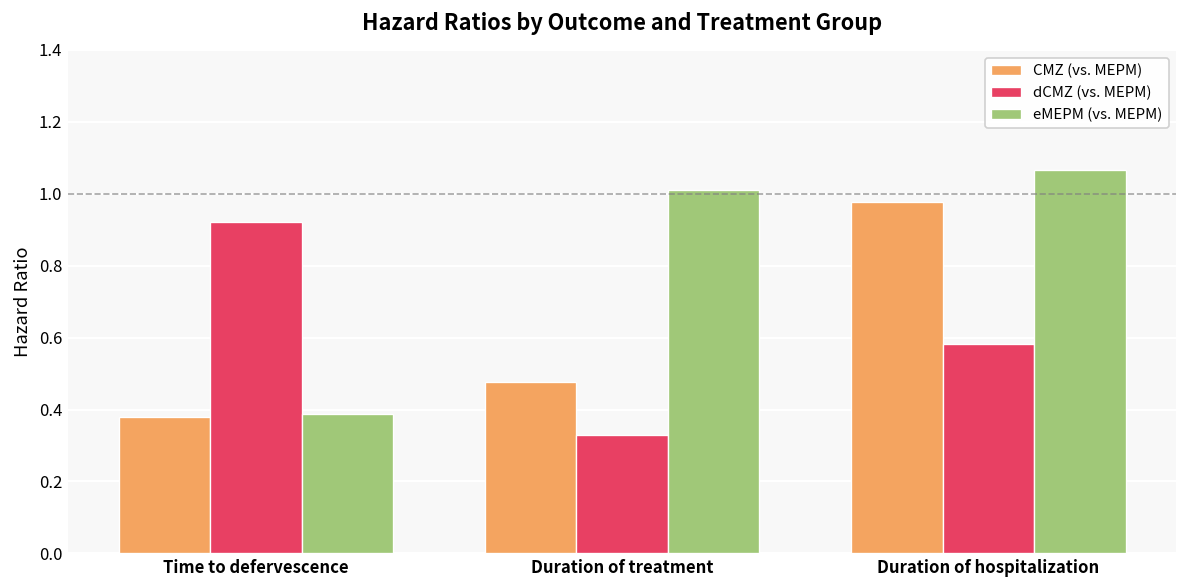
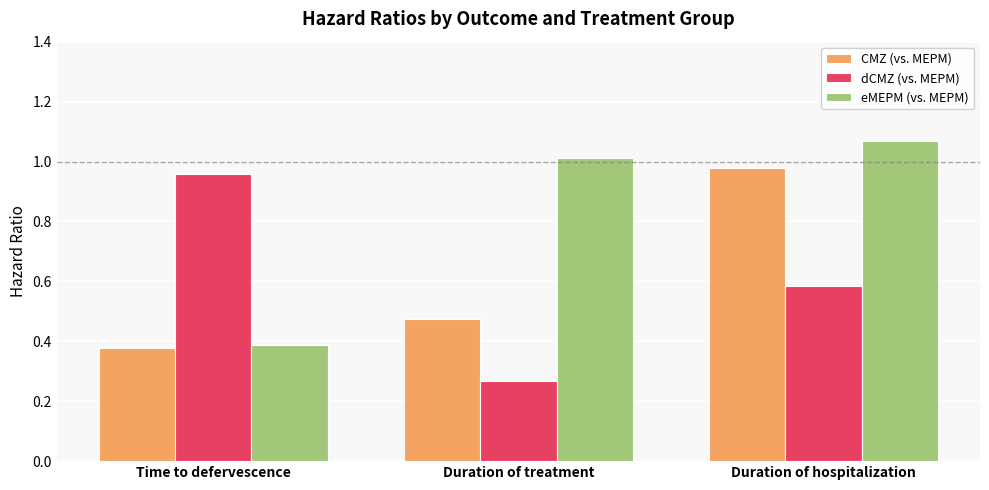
dCMZ (vs. MEPM), Time to defervescence: 0.92 -> 0.96
dCMZ (vs. MEPM), Duration of treatment: 0.33 -> 0.27
